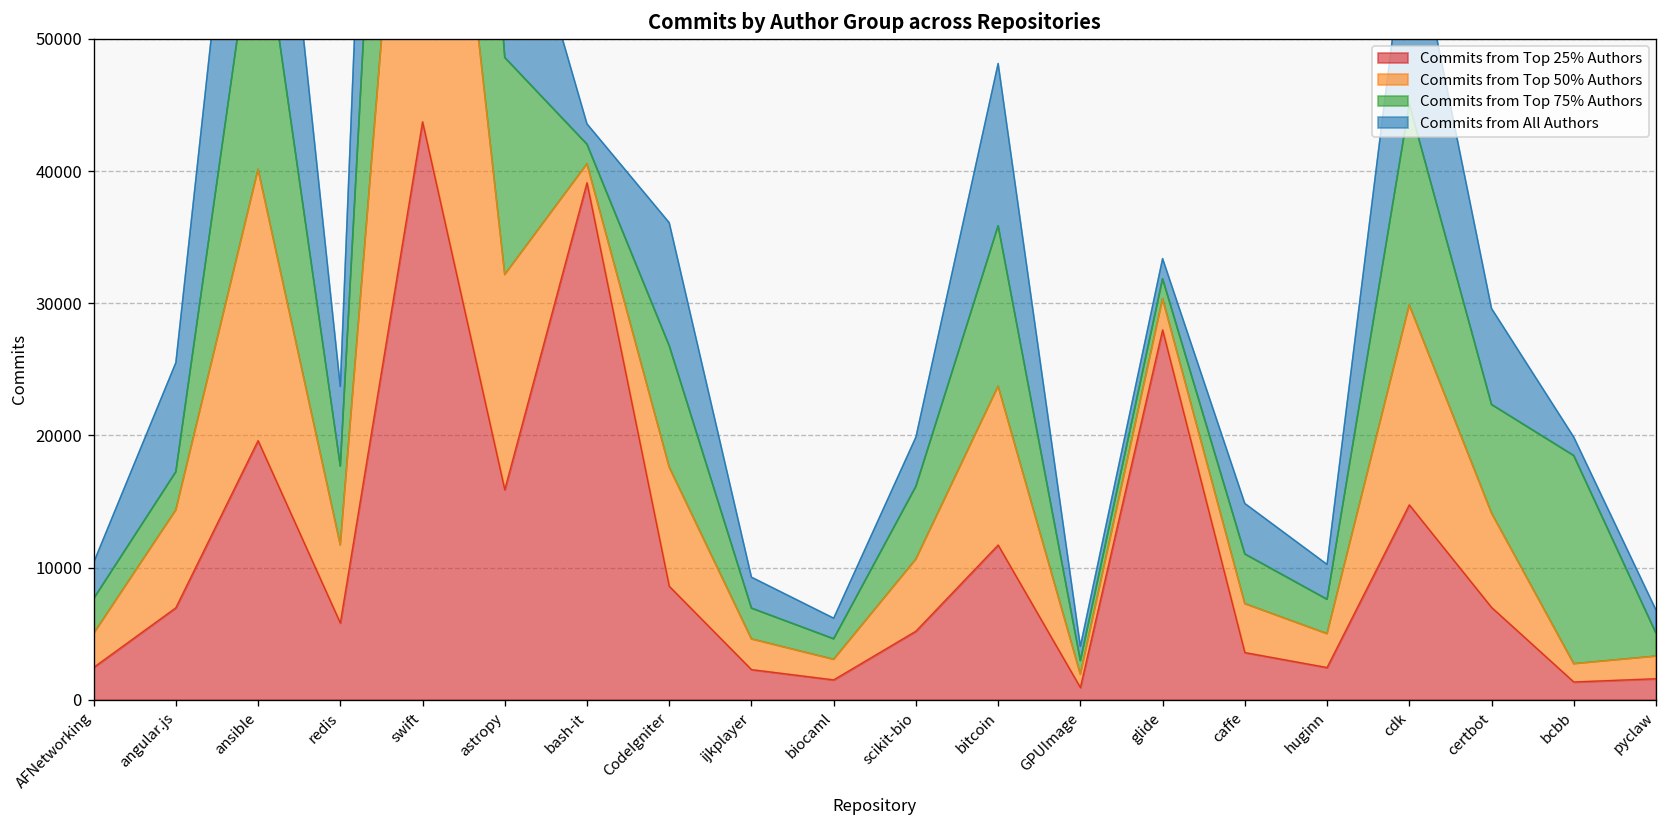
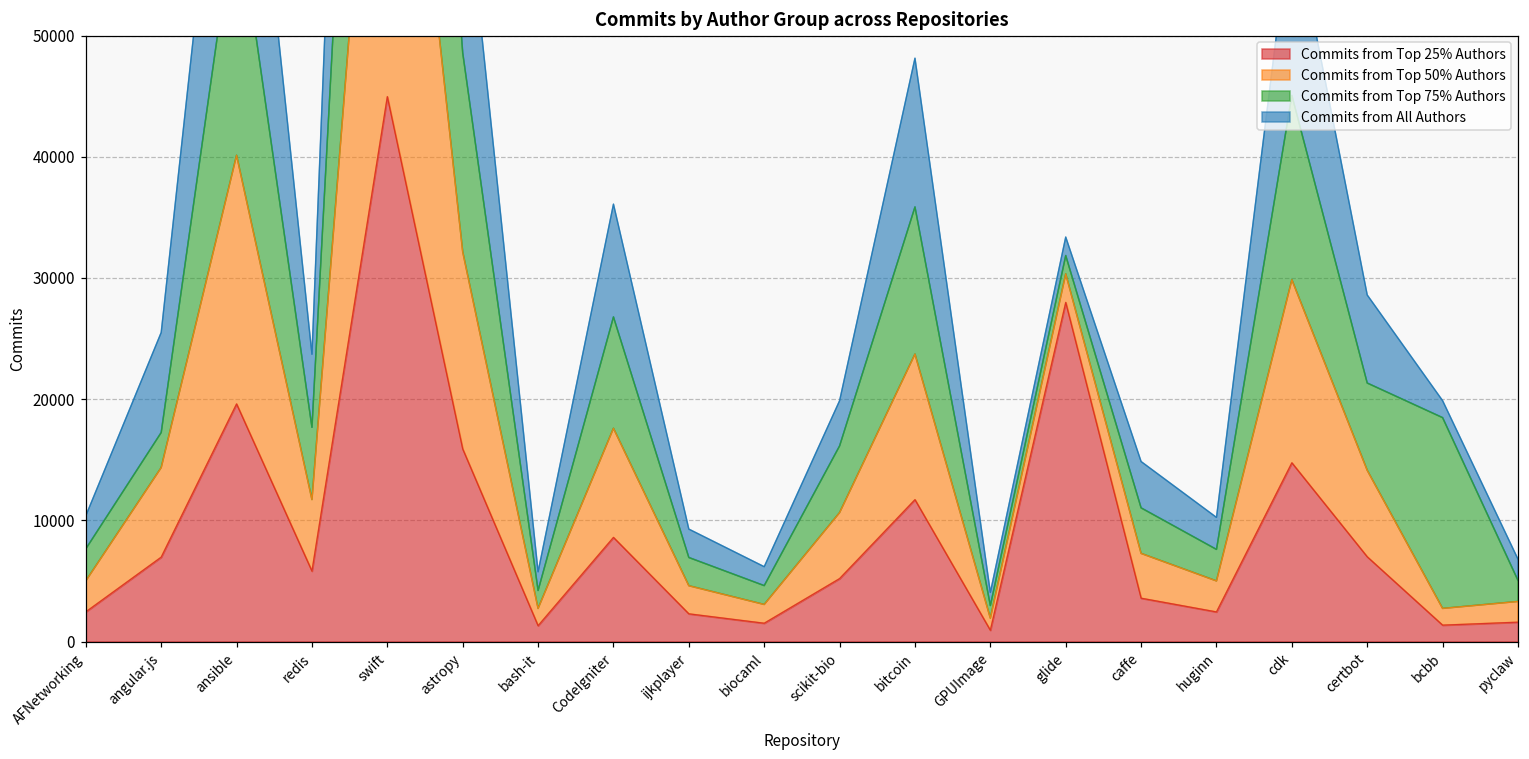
Commits from Top 25% Authors, swift: 43700 -> 45000
Commits from Top 25% Authors, bash-it: 39100 -> 1300
Commits from Top 75% Authors, certbot: 8200 -> 7200
